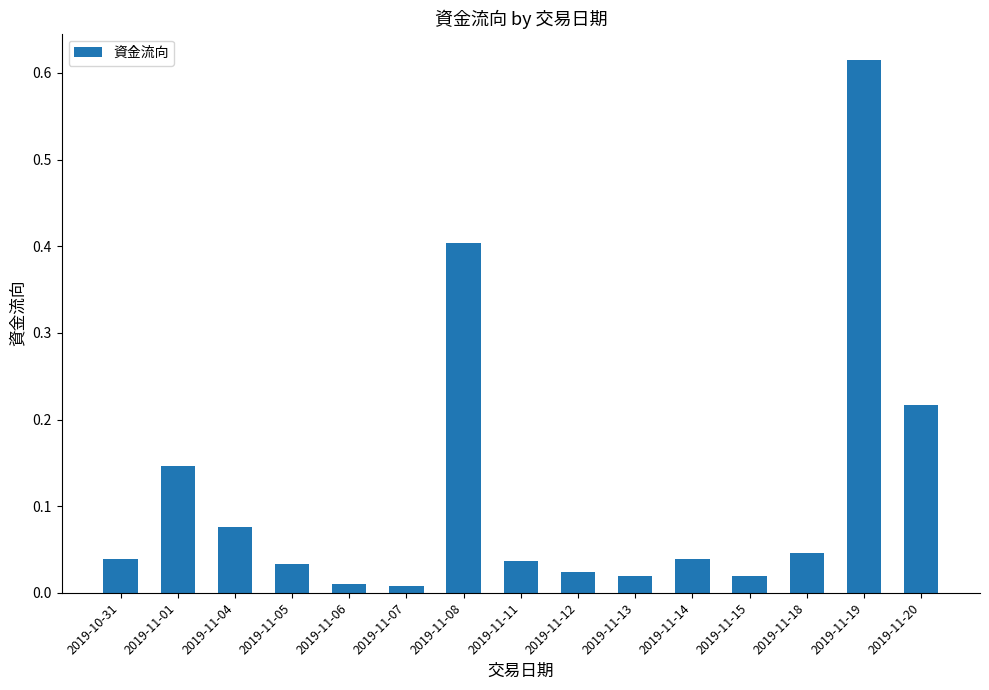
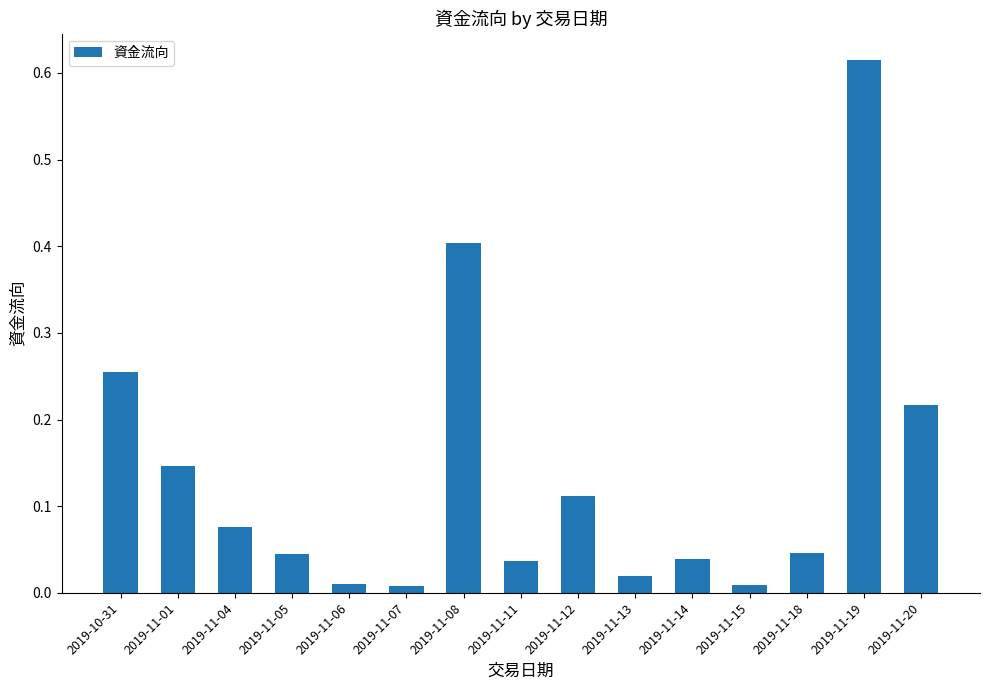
2019-10-31: 0.04 -> 0.25
2019-11-05: 0.03 -> 0.04
2019-11-12: 0.02 -> 0.11
2019-11-15: 0.02 -> 0.01
